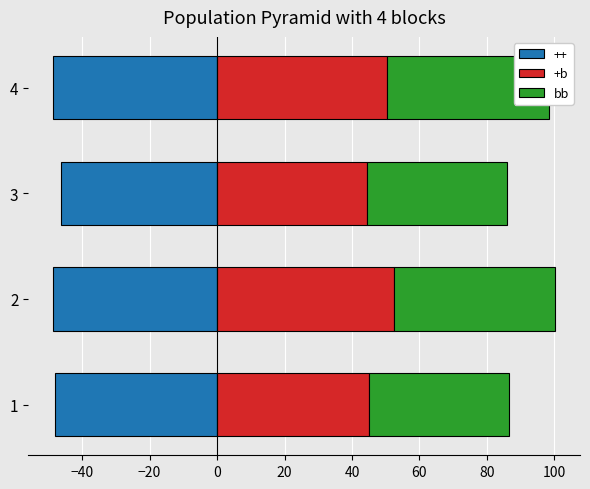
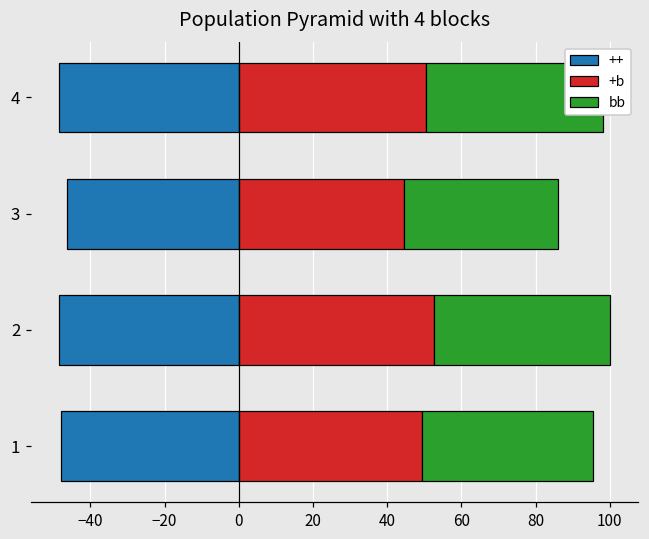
+b, 1: 45 -> 49
bb, 1: 42 -> 46
